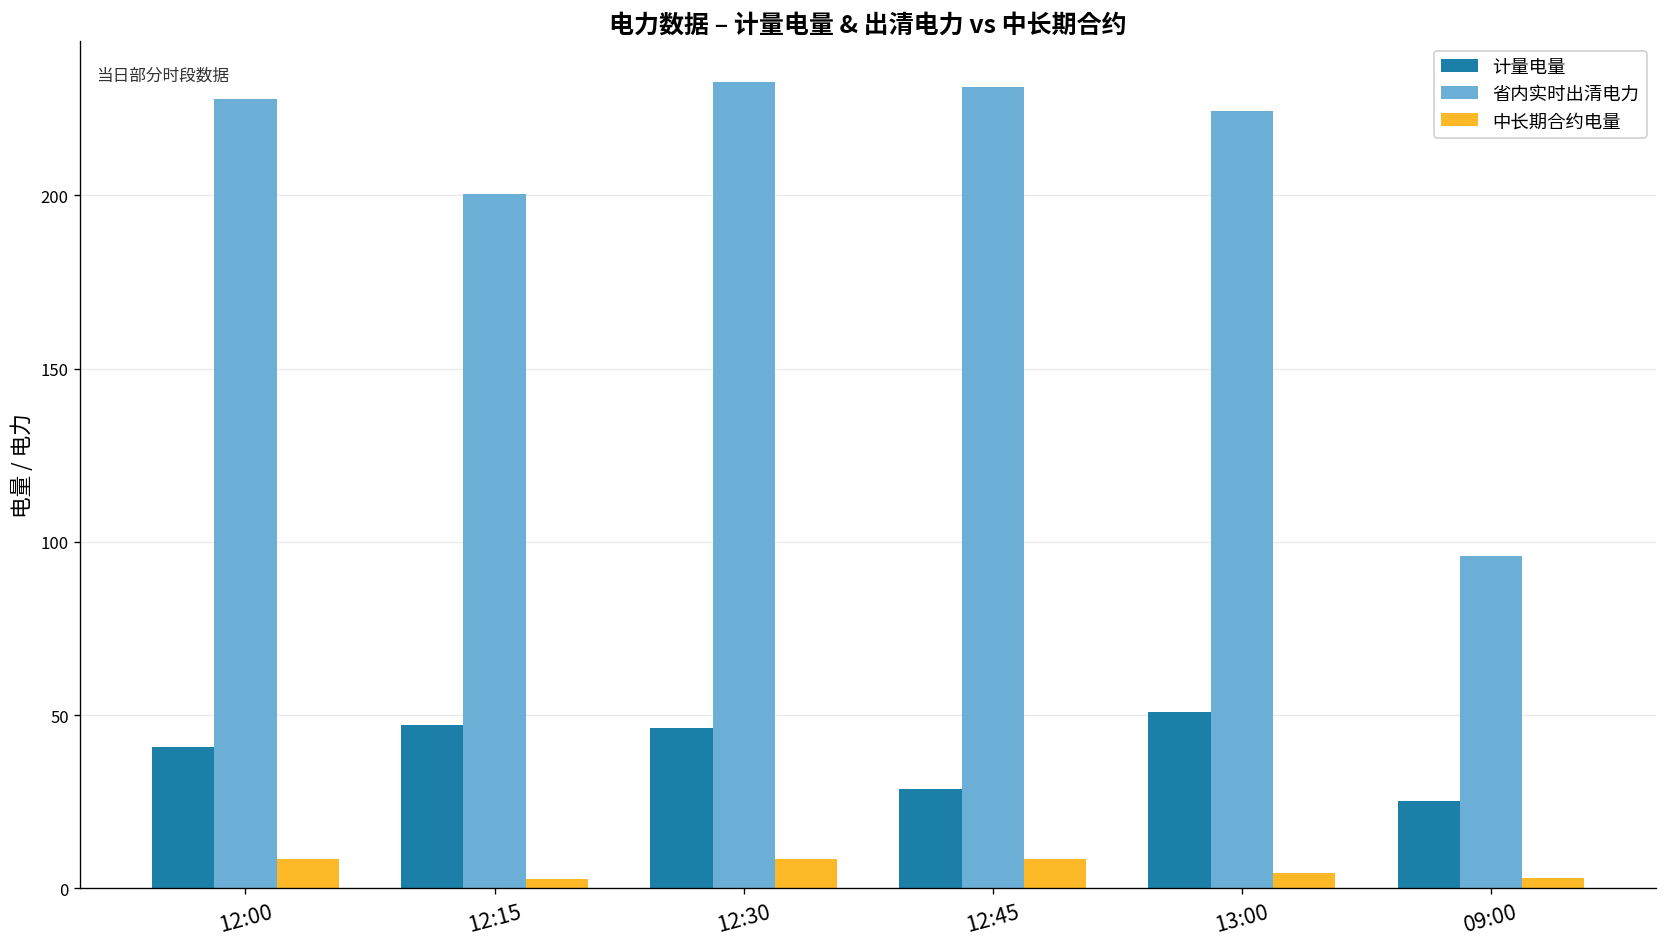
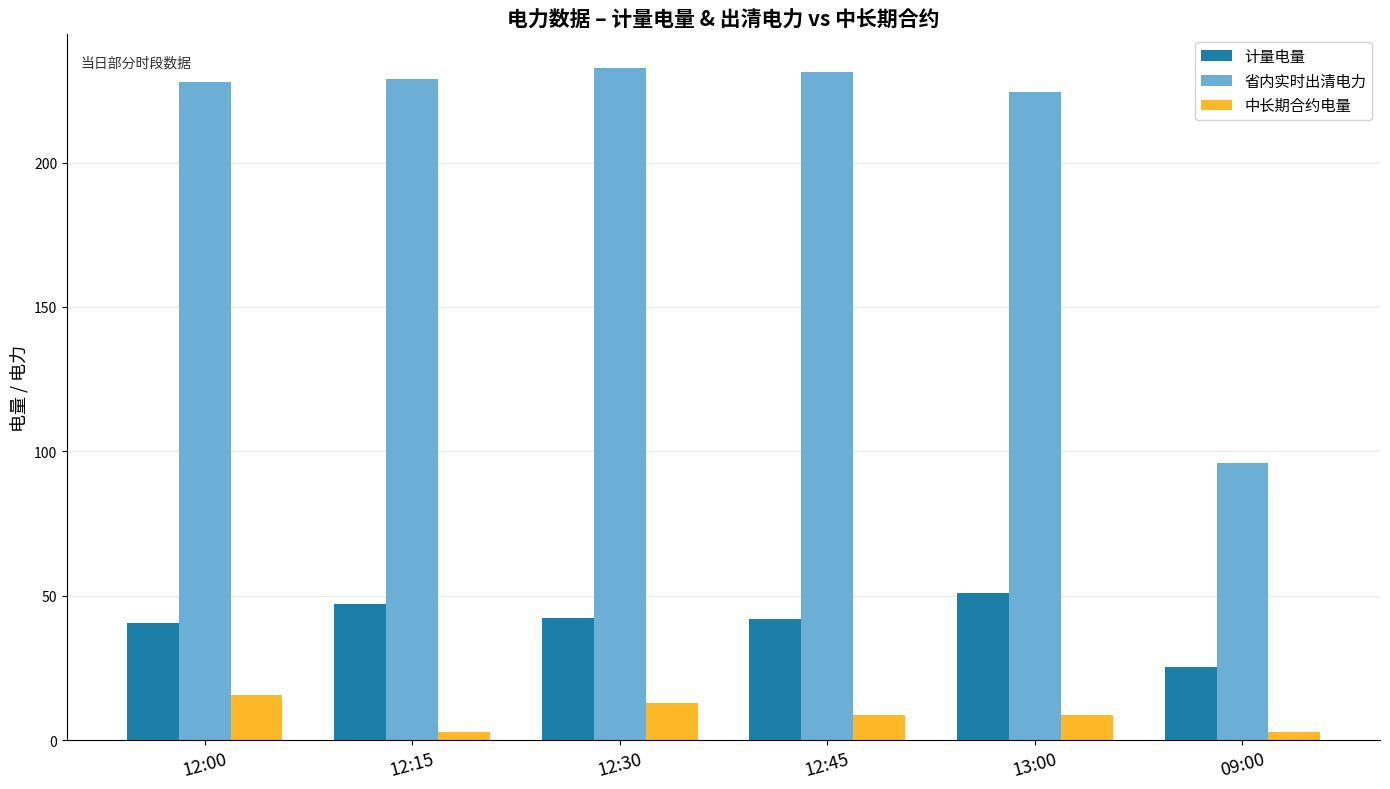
中长期合约电量, 12:00: 9 -> 16
省内实时出清电力, 12:15: 200 -> 229
计量电量, 12:30: 46 -> 42
中长期合约电量, 12:30: 9 -> 13
计量电量, 12:45: 29 -> 42
中长期合约电量, 13:00: 4 -> 9
